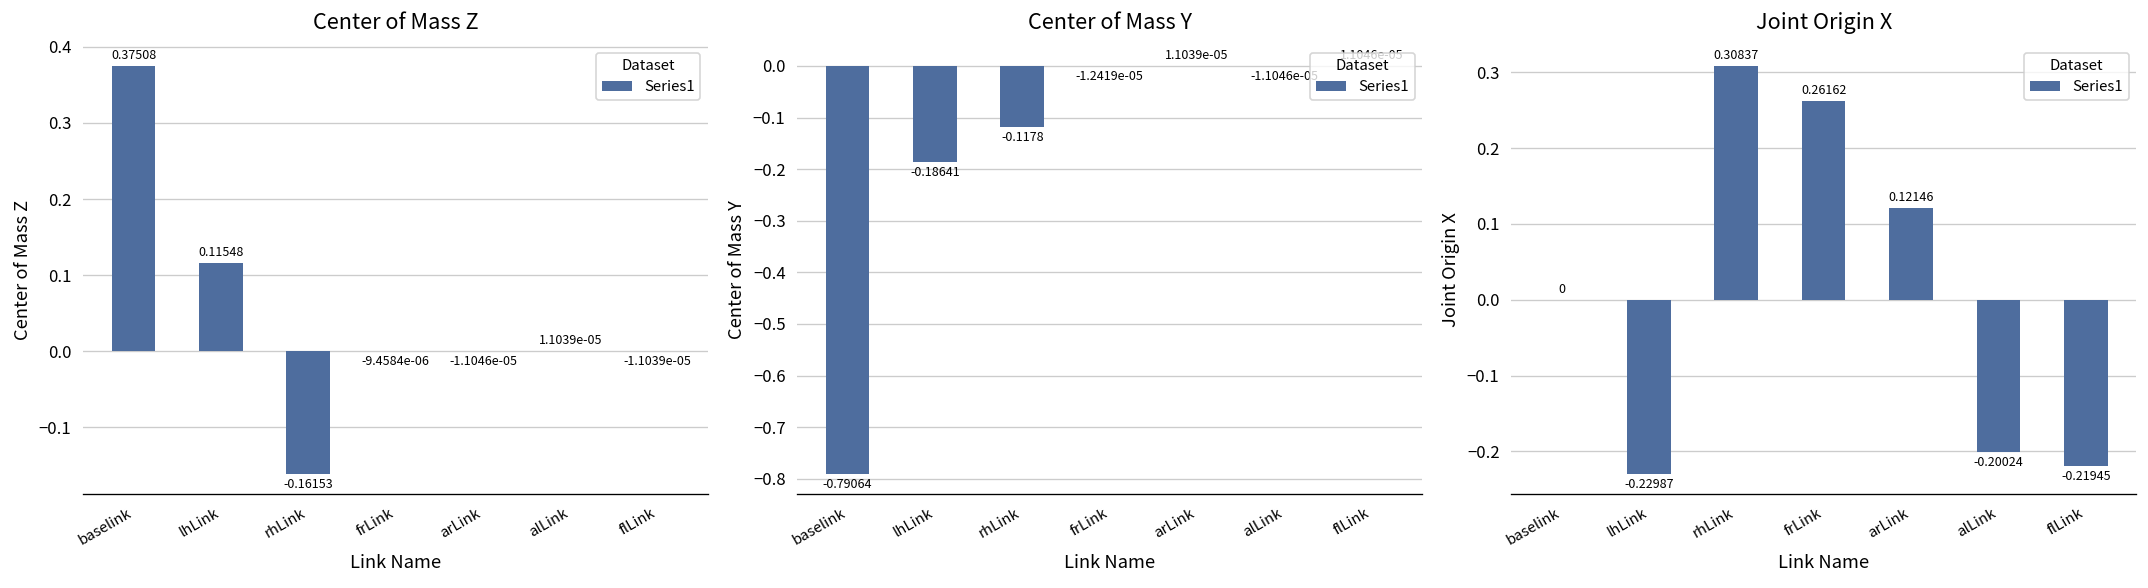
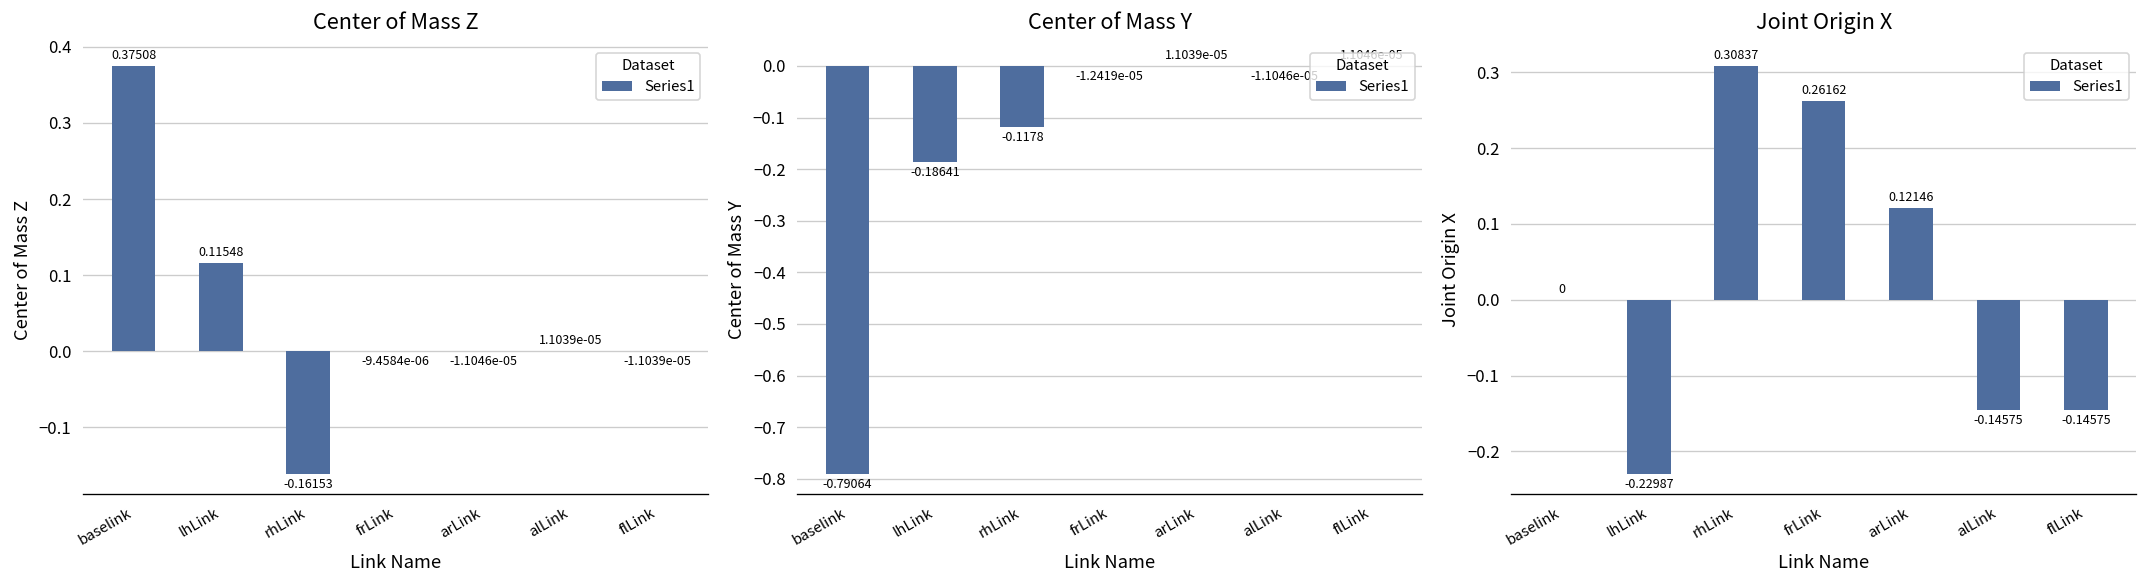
Joint Origin X, alLink: -0.20024 -> -0.14575
Joint Origin X, flLink: -0.21945 -> -0.14575
